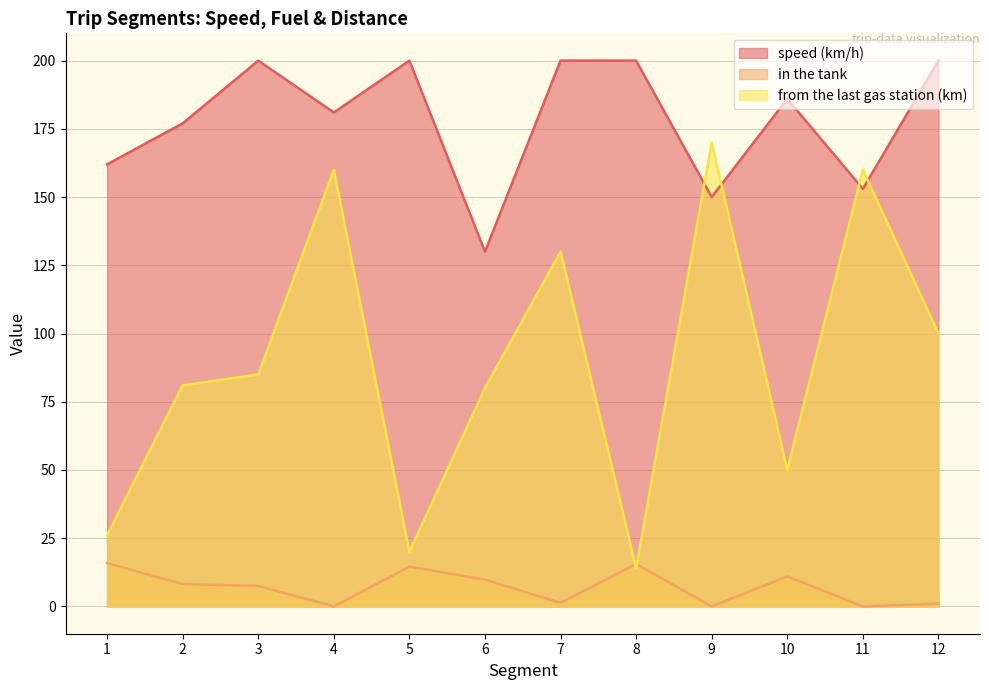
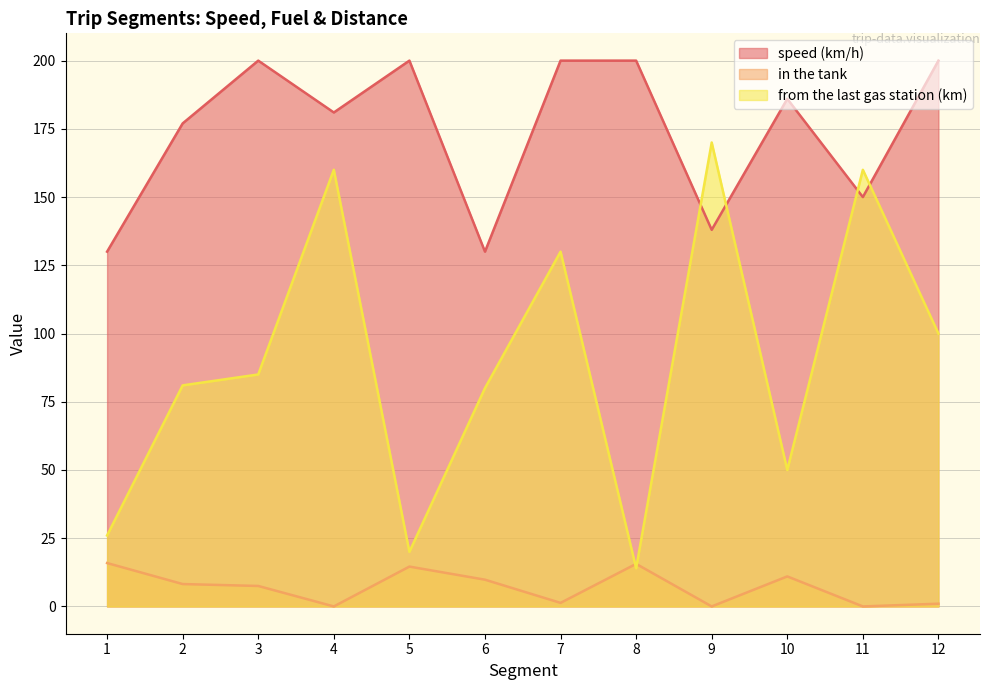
speed (km/h), 1: 162 -> 130
speed (km/h), 9: 150 -> 138
speed (km/h), 11: 153 -> 150
